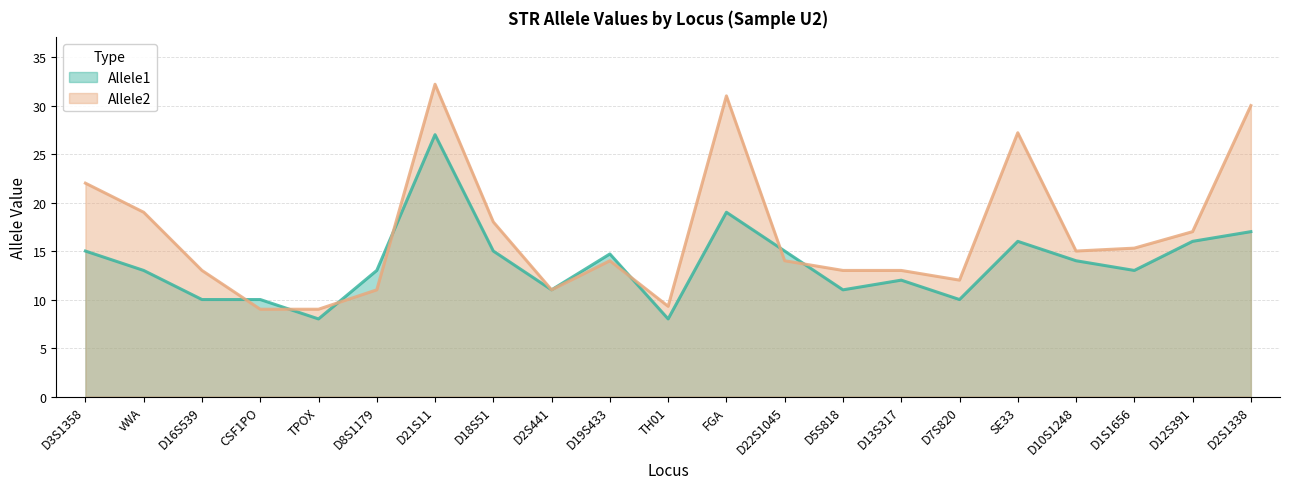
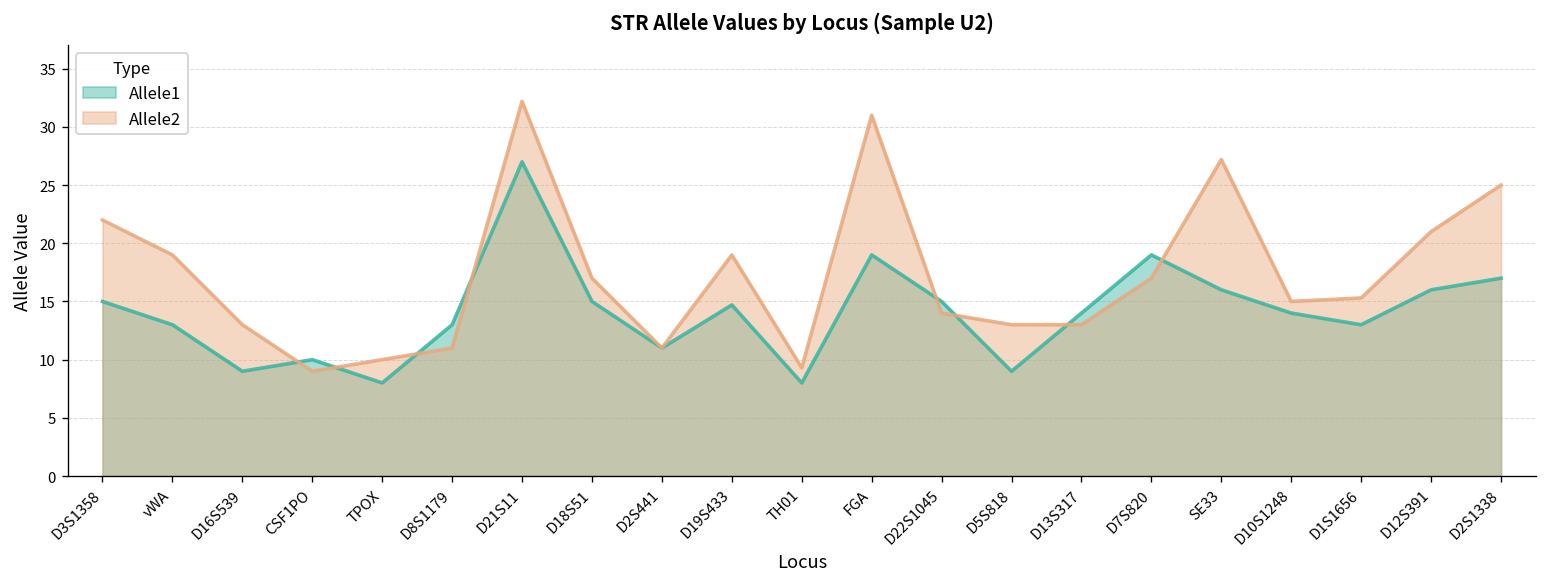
Allele1, D16S539: 10 -> 9
Allele2, TPOX: 9 -> 10
Allele2, D18S51: 18 -> 17
Allele2, D19S433: 14 -> 19
Allele1, D5S818: 11 -> 9
Allele1, D13S317: 12 -> 14
Allele1, D7S820: 10 -> 19
Allele2, D7S820: 12 -> 17
Allele2, D12S391: 17 -> 21
Allele2, D2S1338: 30 -> 25
